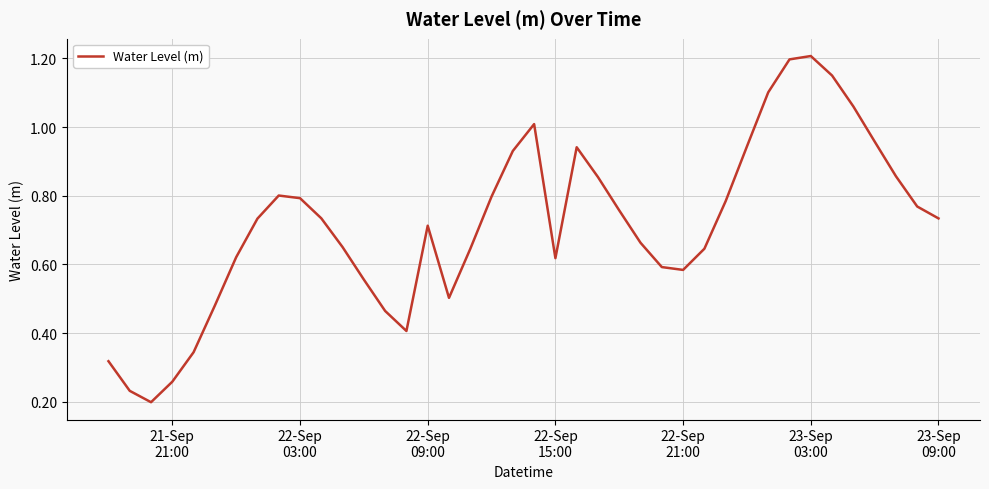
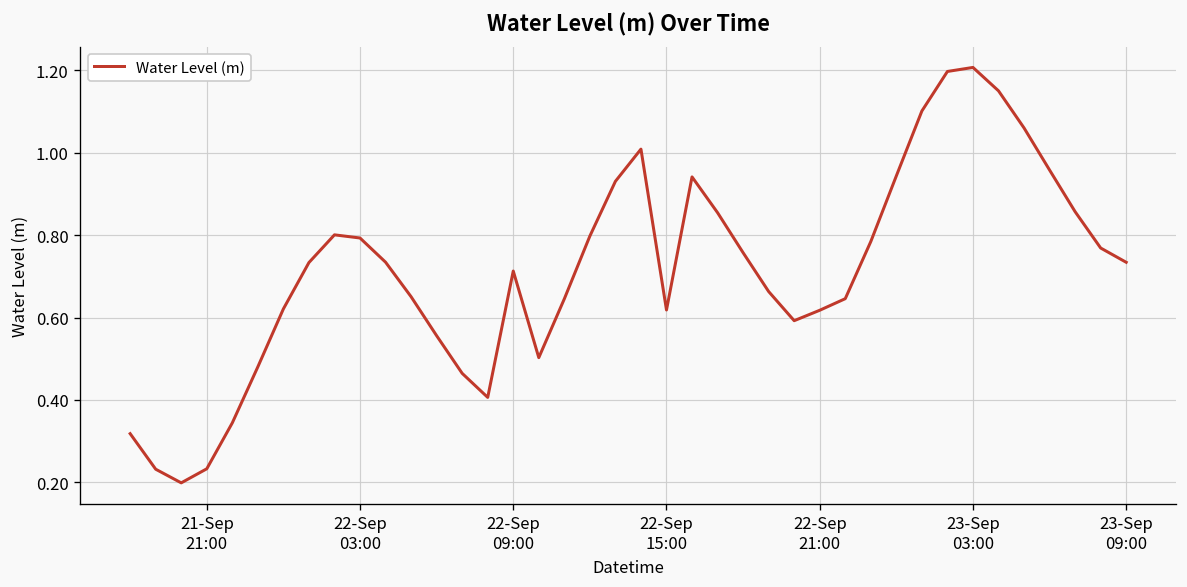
21-Sep 21:00: 0.26 -> 0.23
22-Sep 21:00: 0.58 -> 0.62
